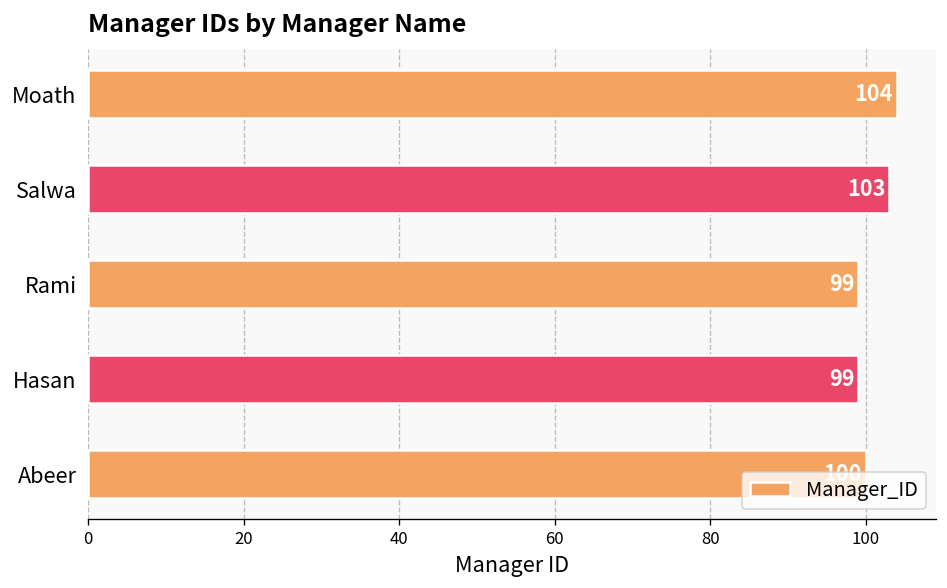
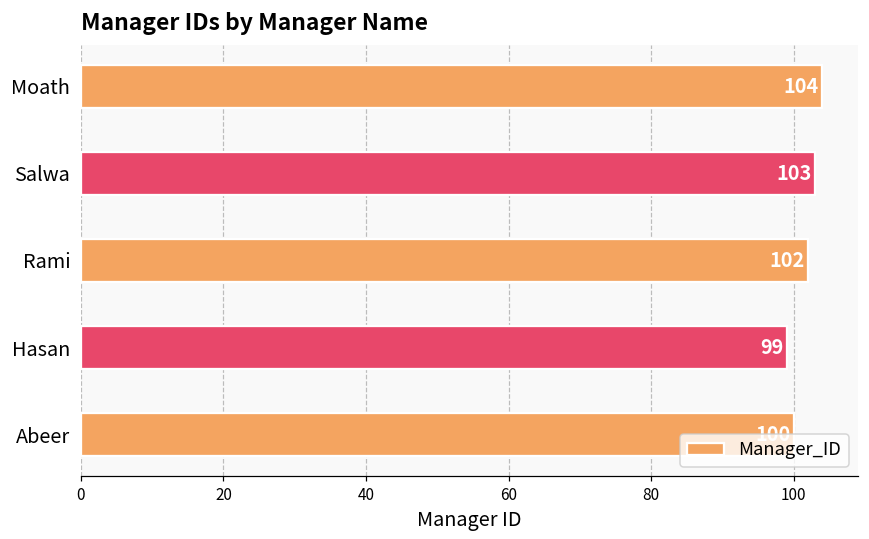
Rami: 99 -> 102
